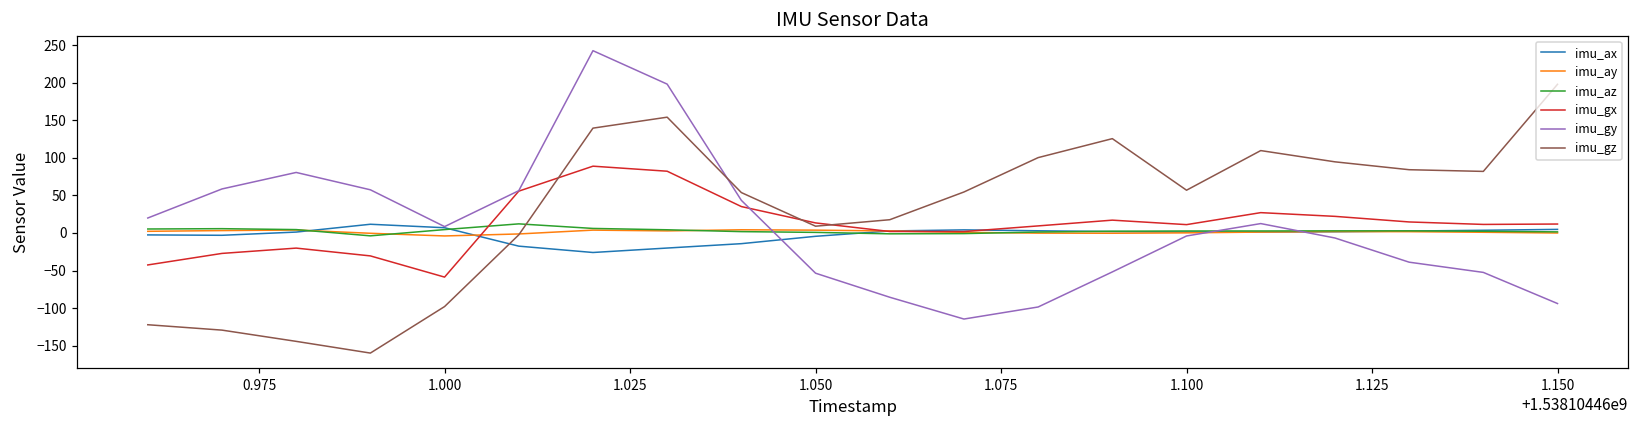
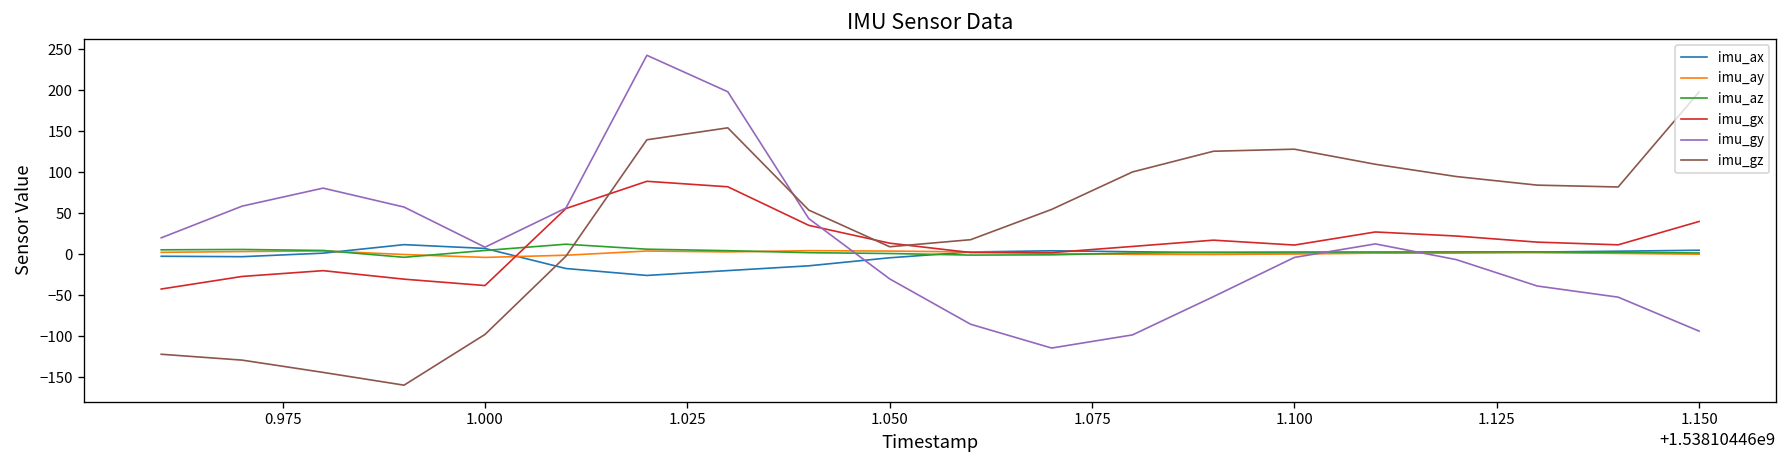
imu_gx, 1.000: -60 -> -40
imu_gy, 1.050: -50 -> -30
imu_gz, 1.100: 60 -> 130
imu_gx, 1.150: 10 -> 40
